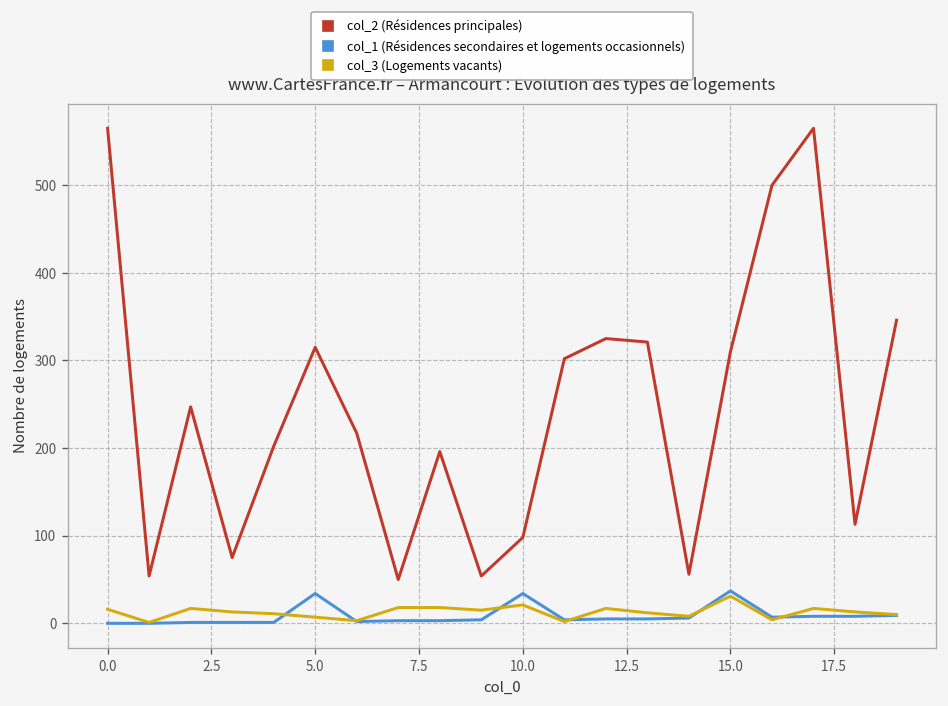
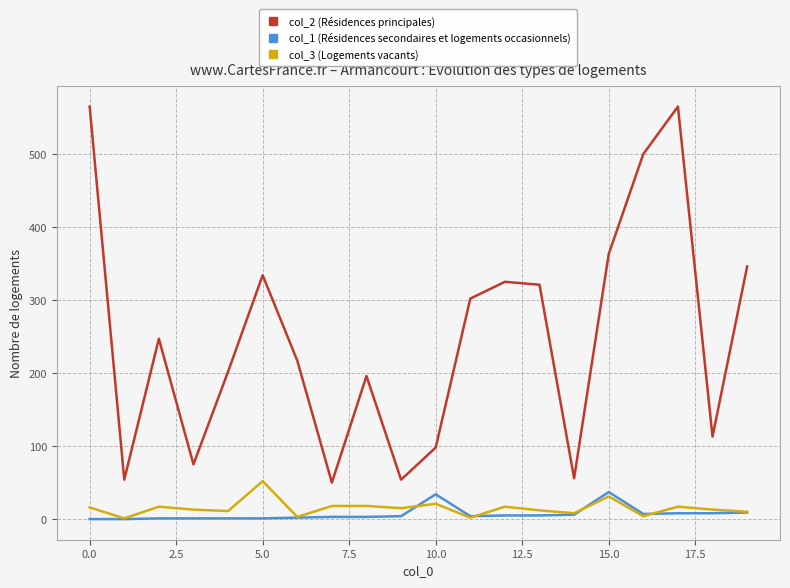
col_2 (Résidences principales), 5.0: 320 -> 330
col_1 (Résidences secondaires et logements occasionnels), 5.0: 30 -> 0
col_3 (Logements vacants), 5.0: 10 -> 50
col_2 (Résidences principales), 15.0: 310 -> 360
